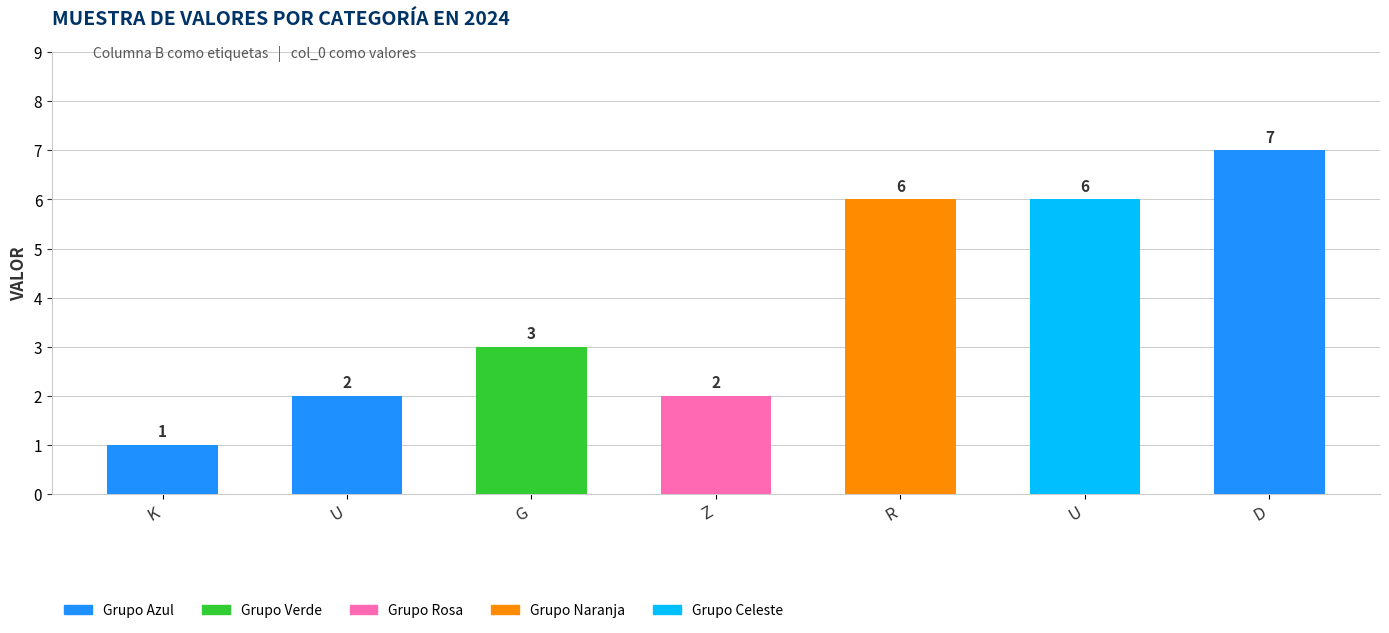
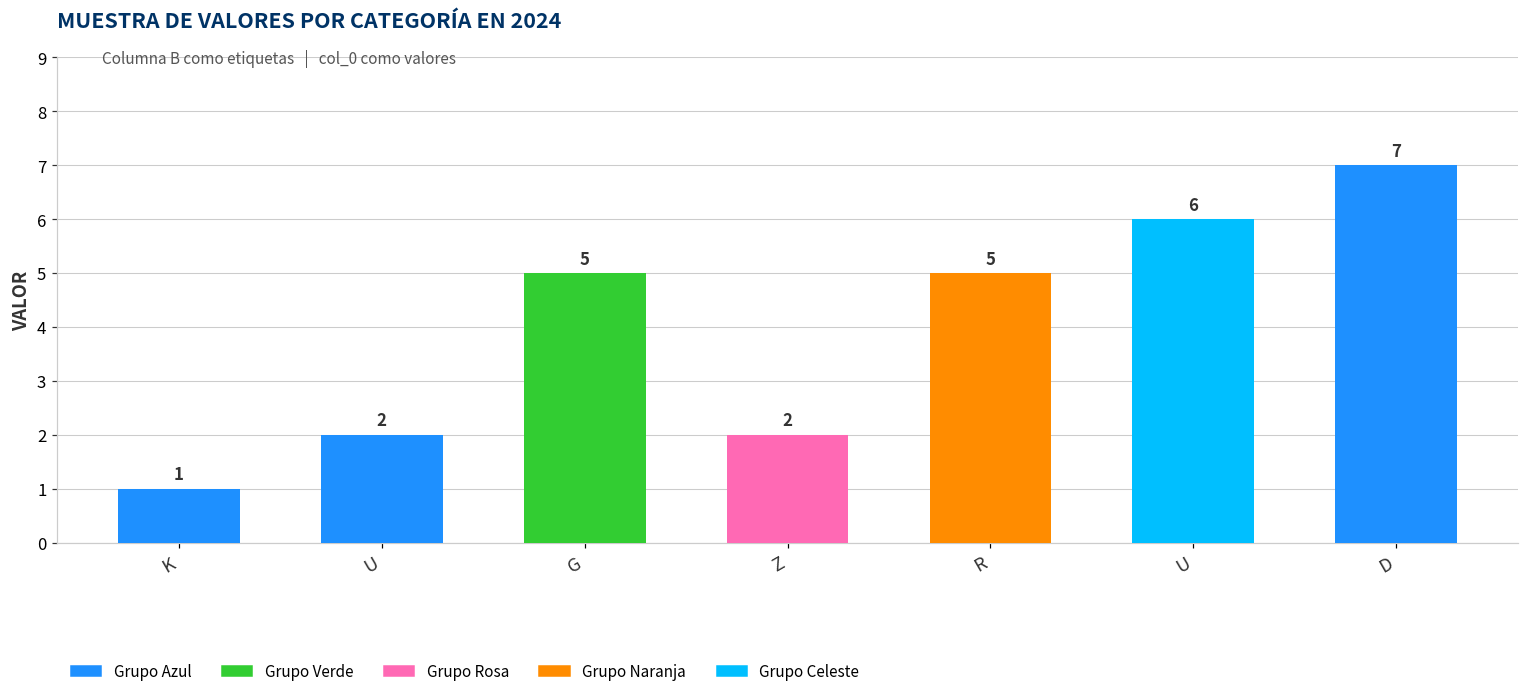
G: 3 -> 5
R: 6 -> 5
